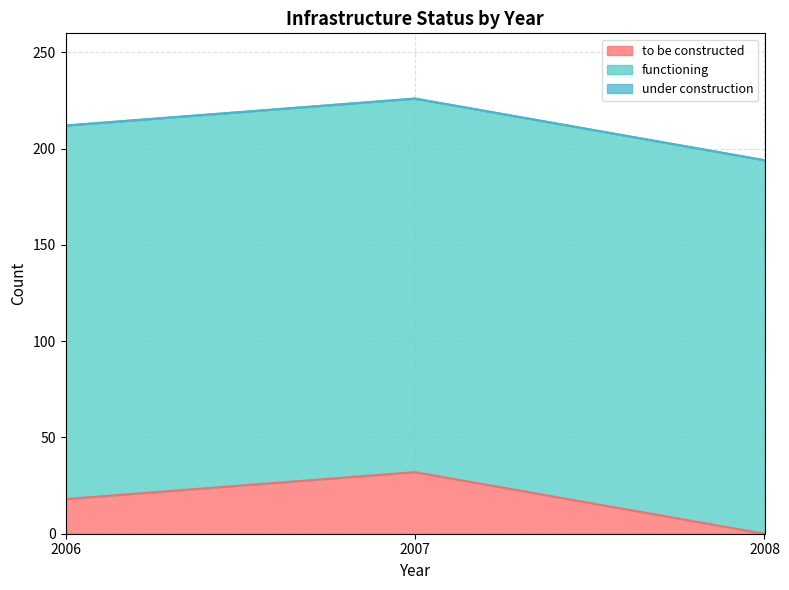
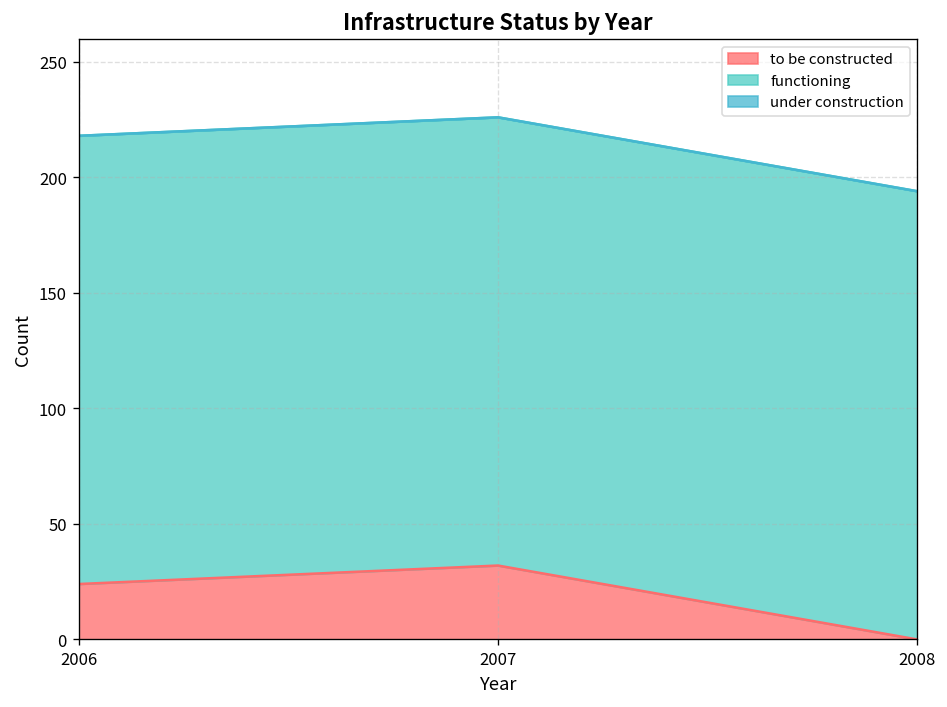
to be constructed, 2006: 18 -> 24
